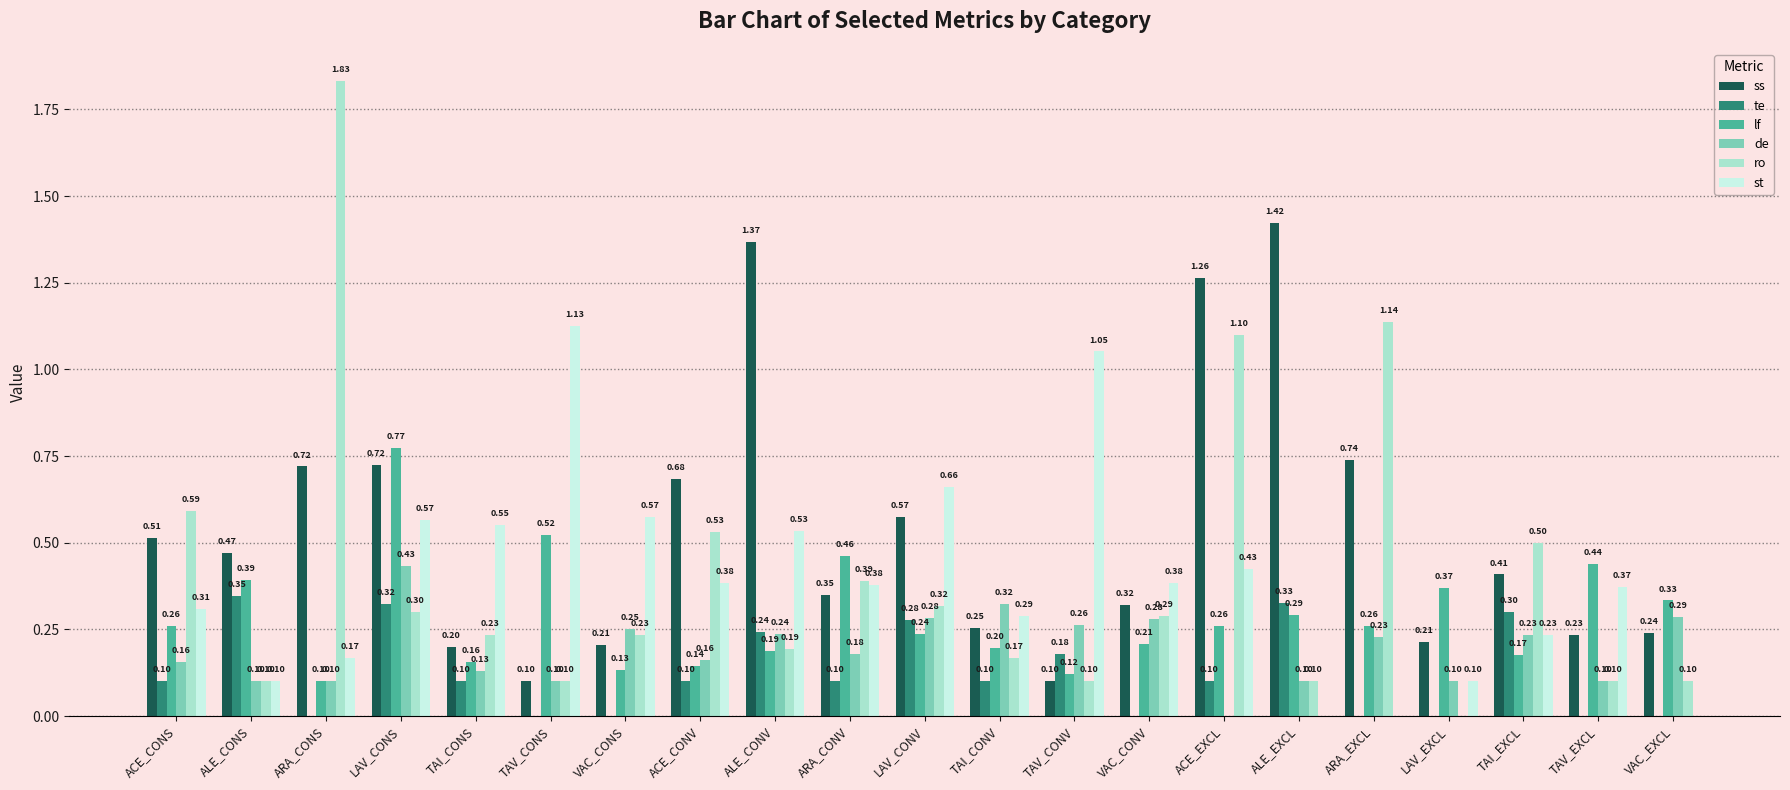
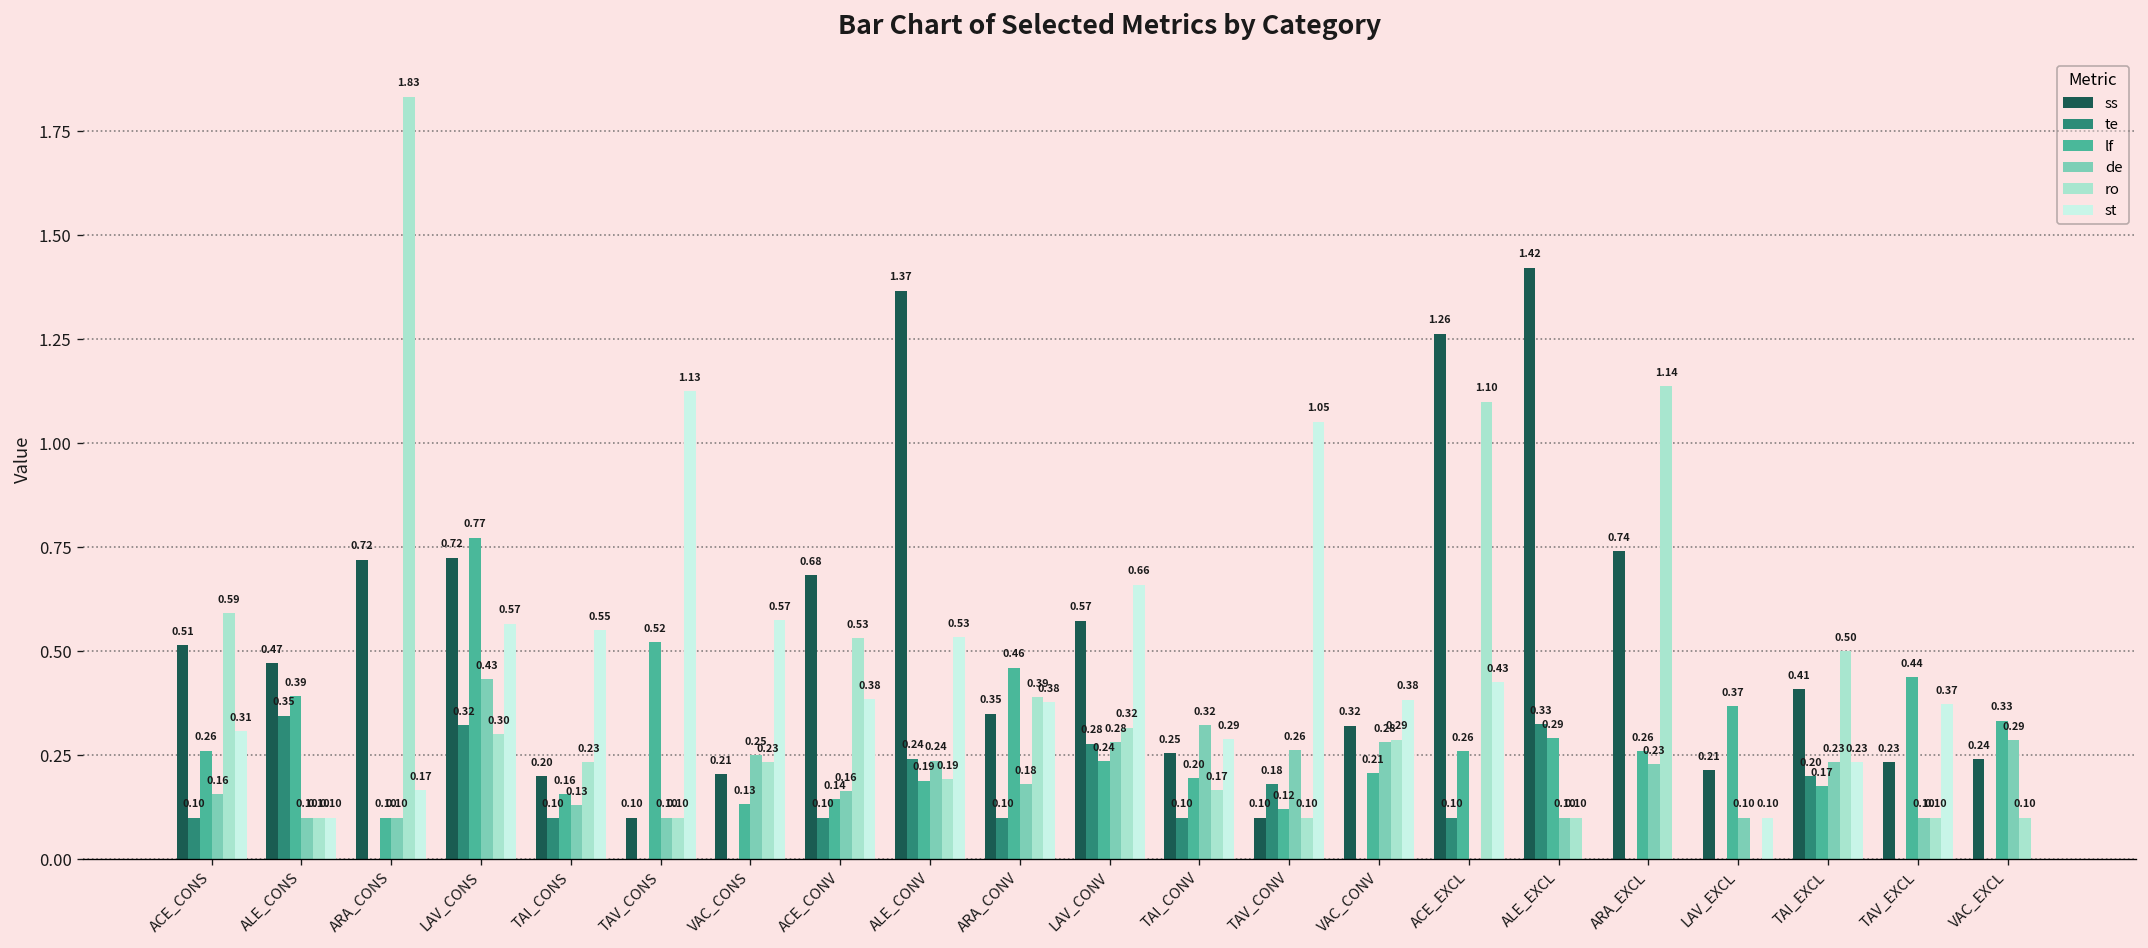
te, TAI_EXCL: 0.30 -> 0.20
